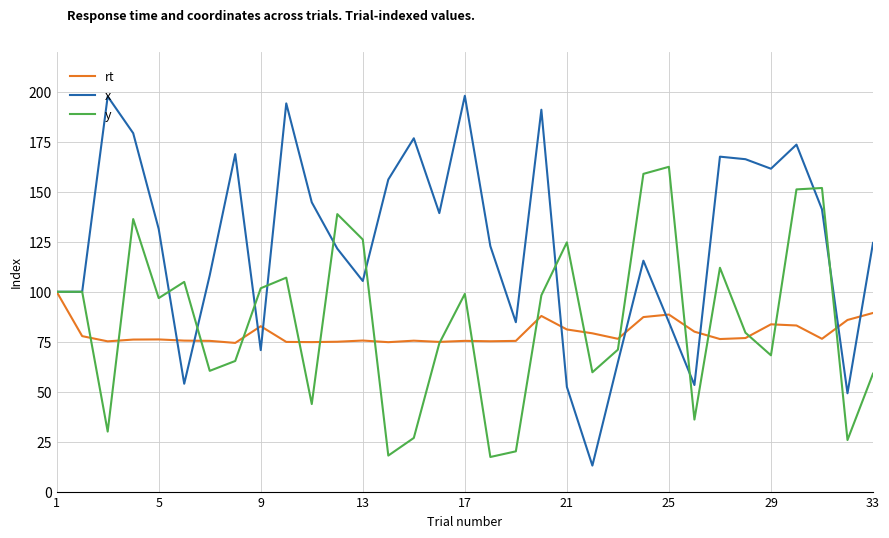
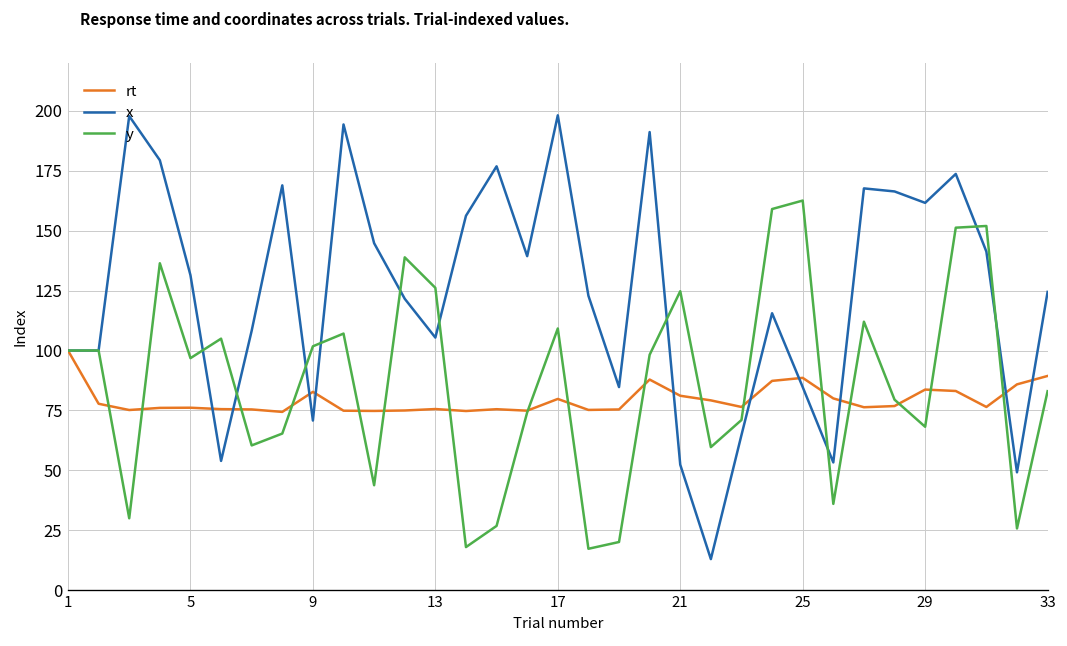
rt, 17: 75 -> 80
y, 17: 99 -> 109
y, 33: 59 -> 83
